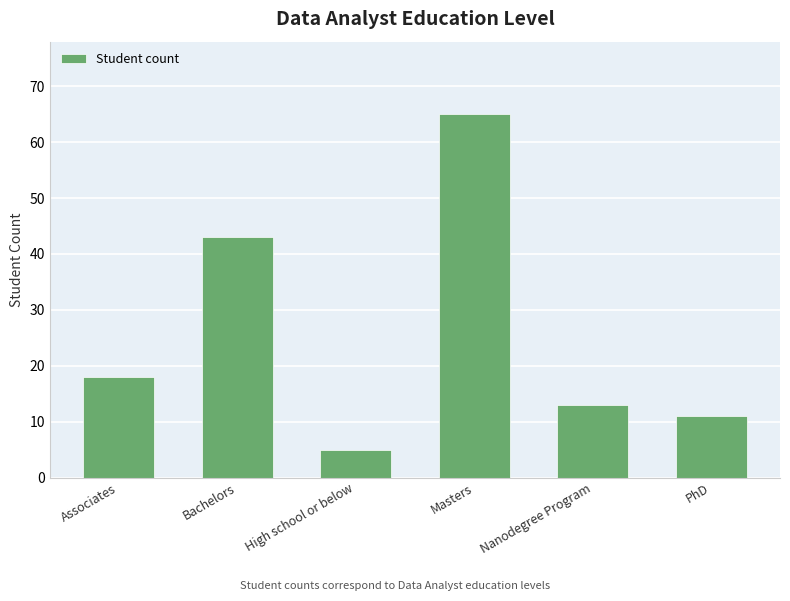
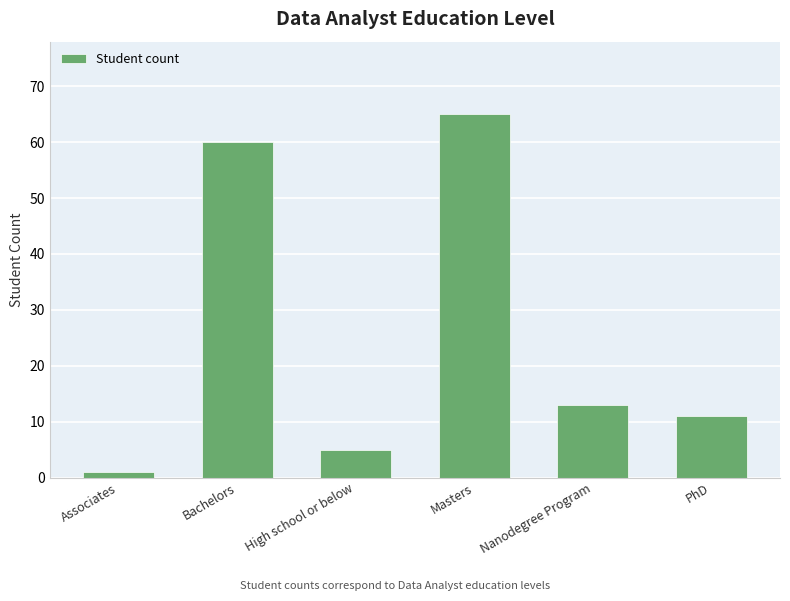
Associates: 18 -> 1
Bachelors: 43 -> 60
